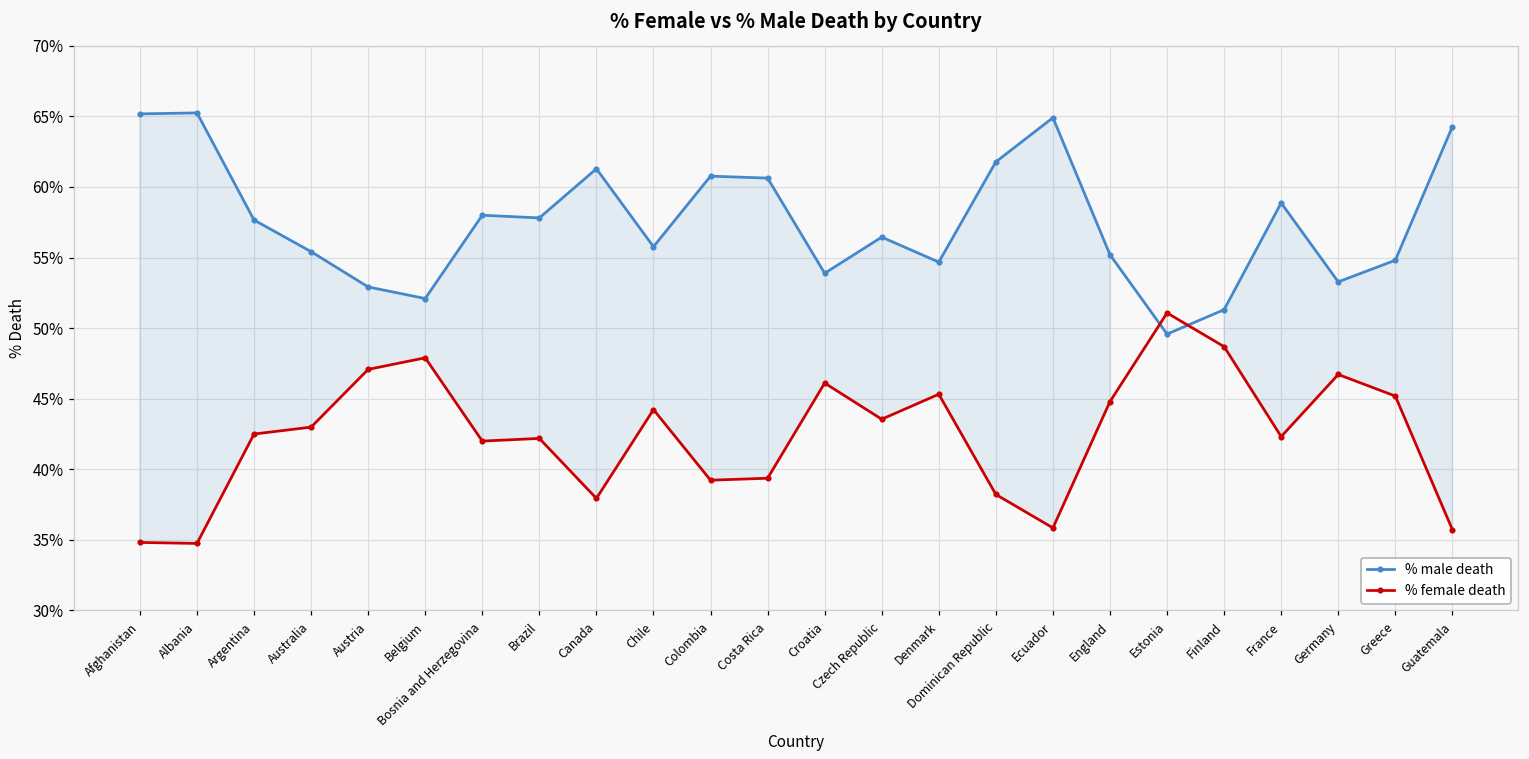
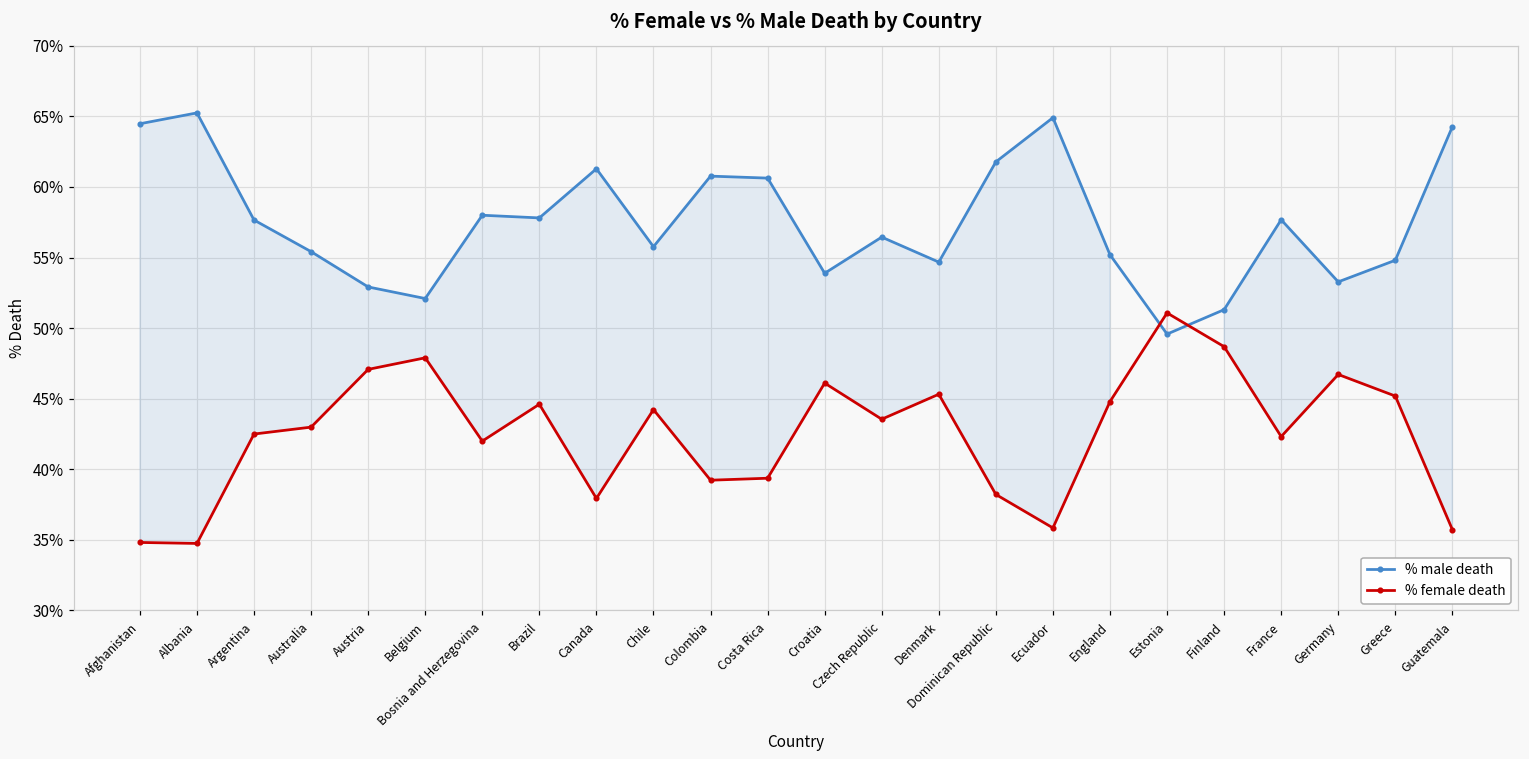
% male death, Afghanistan: 65.2% -> 64.5%
% female death, Brazil: 42.2% -> 44.6%
% male death, France: 58.9% -> 57.7%
